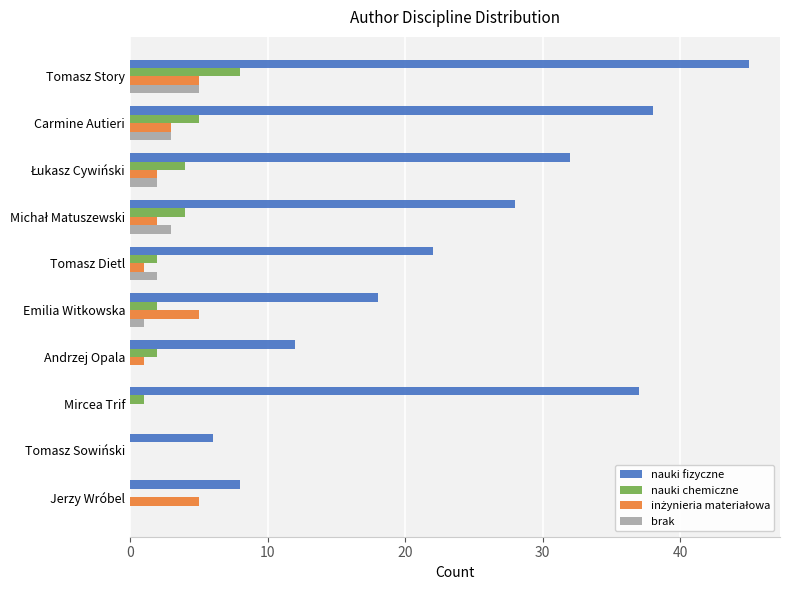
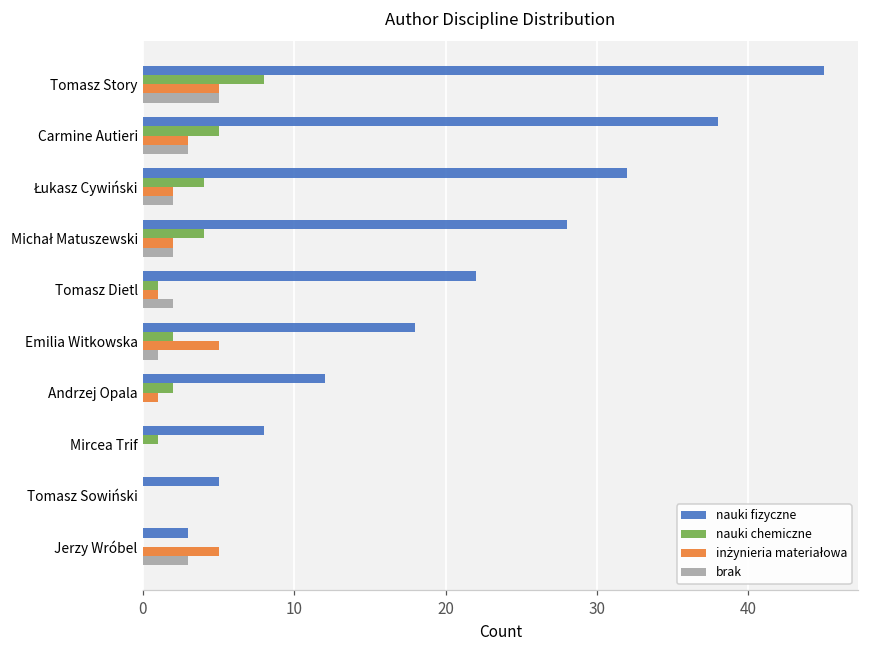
brak, Michał Matuszewski: 3 -> 2
nauki chemiczne, Tomasz Dietl: 2 -> 1
nauki fizyczne, Mircea Trif: 37 -> 8
nauki fizyczne, Tomasz Sowiński: 6 -> 5
nauki fizyczne, Jerzy Wróbel: 8 -> 3
brak, Jerzy Wróbel: 0 -> 3
